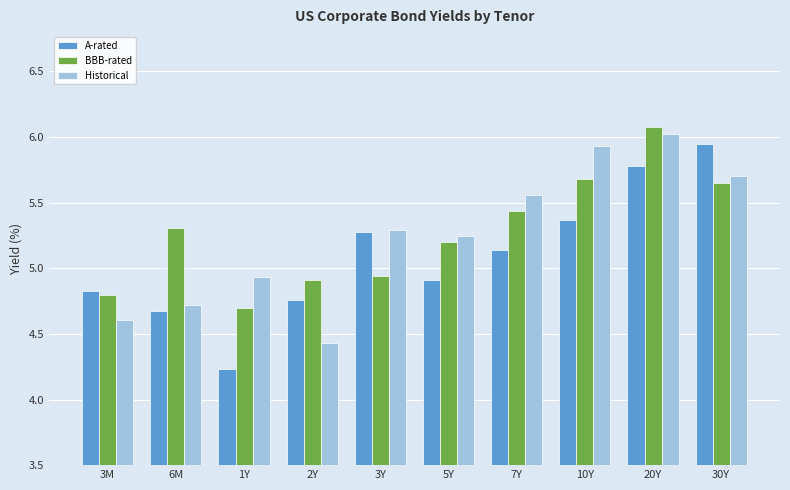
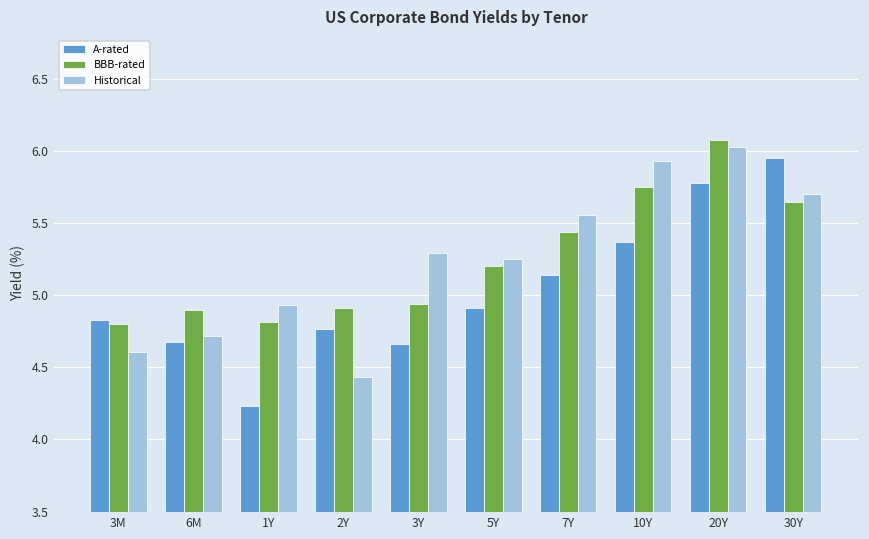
BBB-rated, 6M: 5.31 -> 4.90
BBB-rated, 1Y: 4.69 -> 4.82
A-rated, 3Y: 5.27 -> 4.66
BBB-rated, 10Y: 5.68 -> 5.75
